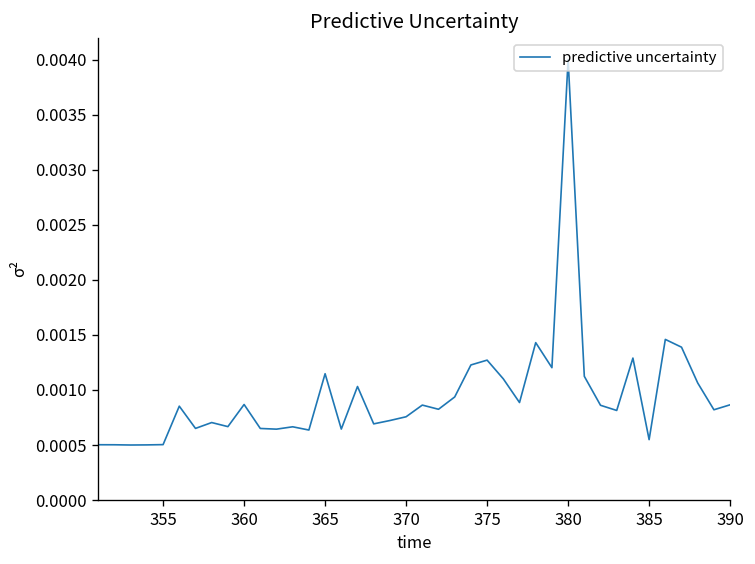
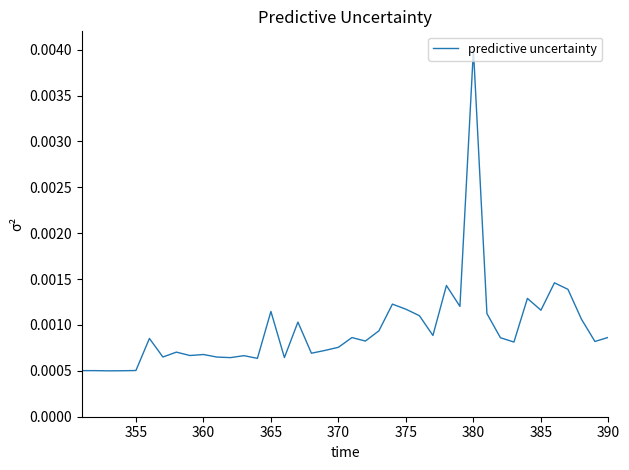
360: 0.0009 -> 0.0007
375: 0.0013 -> 0.0012
385: 0.0005 -> 0.0012
